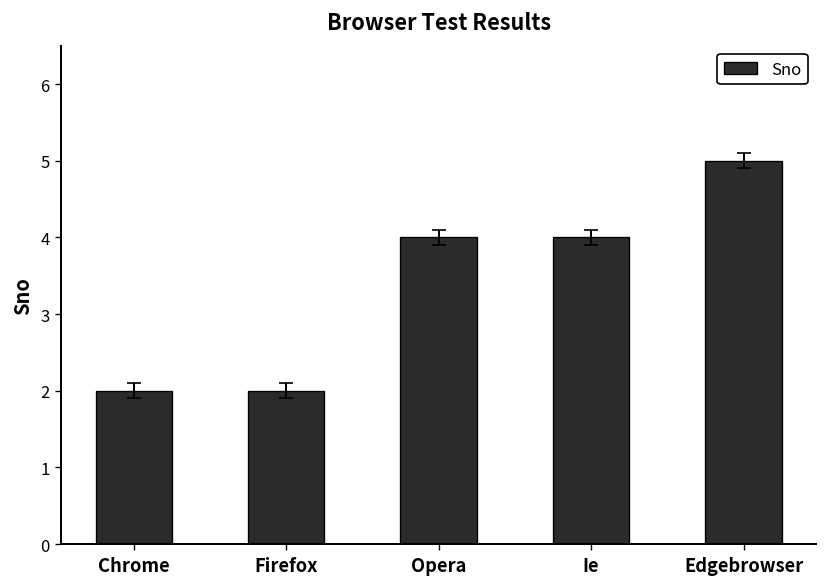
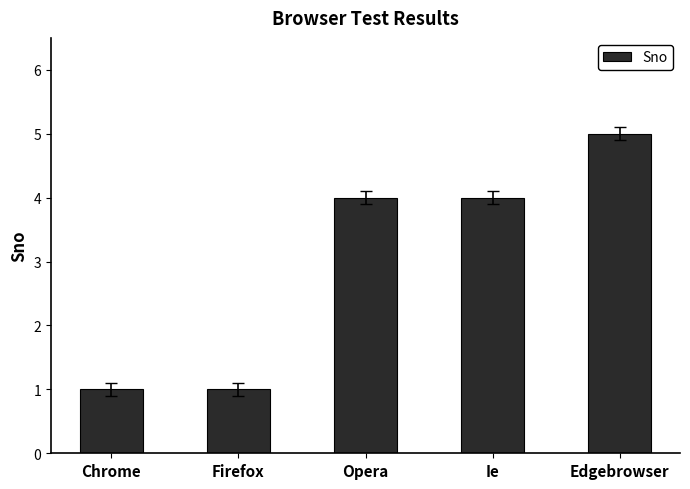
Sno, Chrome: 2 -> 1
Sno, Firefox: 2 -> 1
